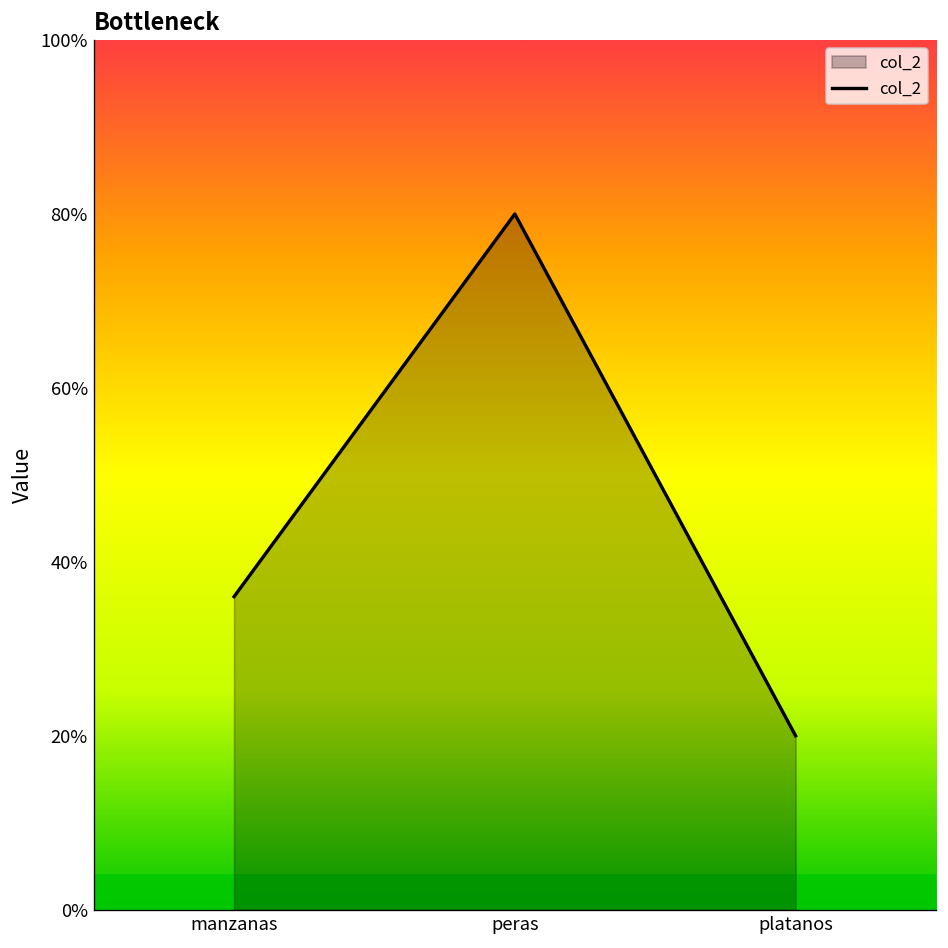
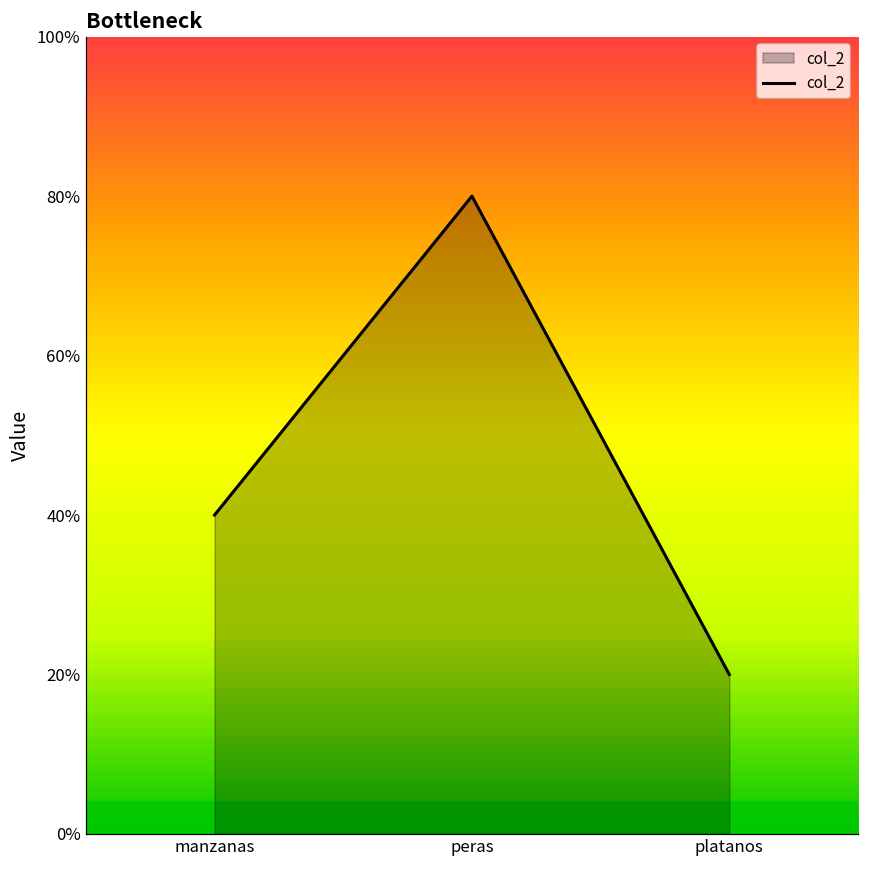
manzanas: 36% -> 40%
